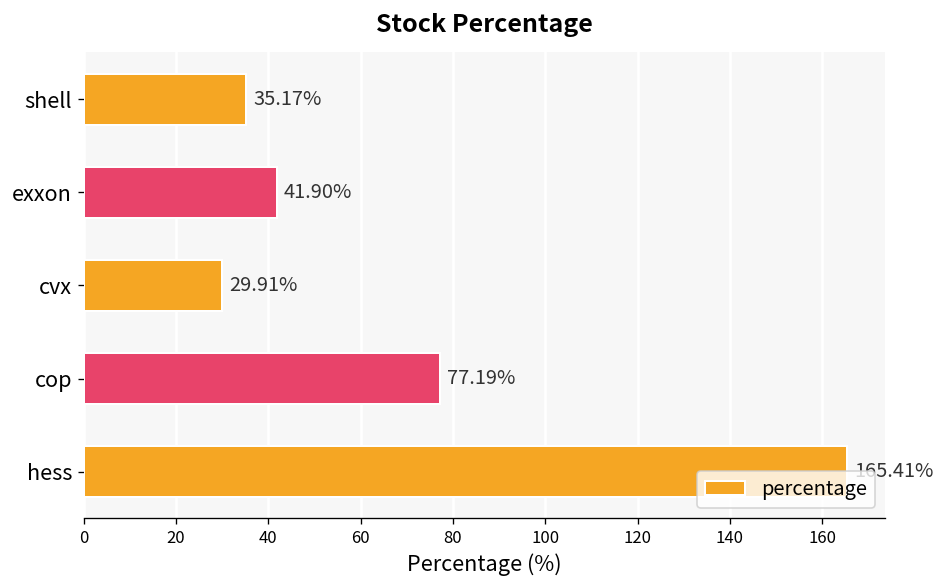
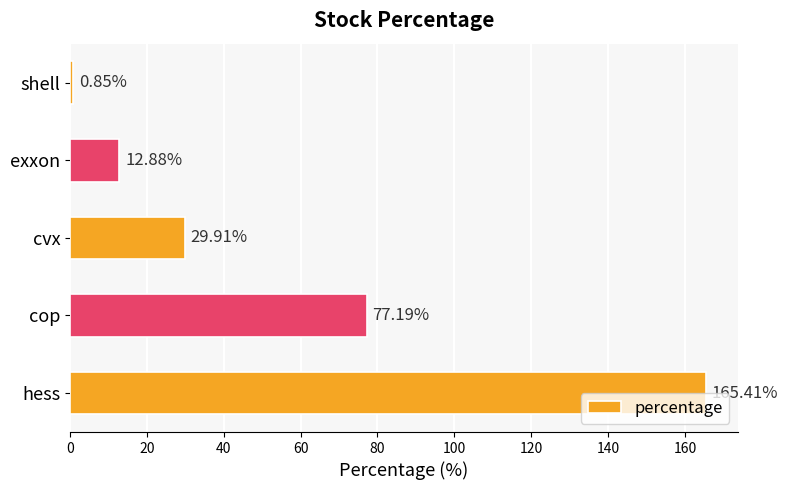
shell: 35.17% -> 0.85%
exxon: 41.90% -> 12.88%
